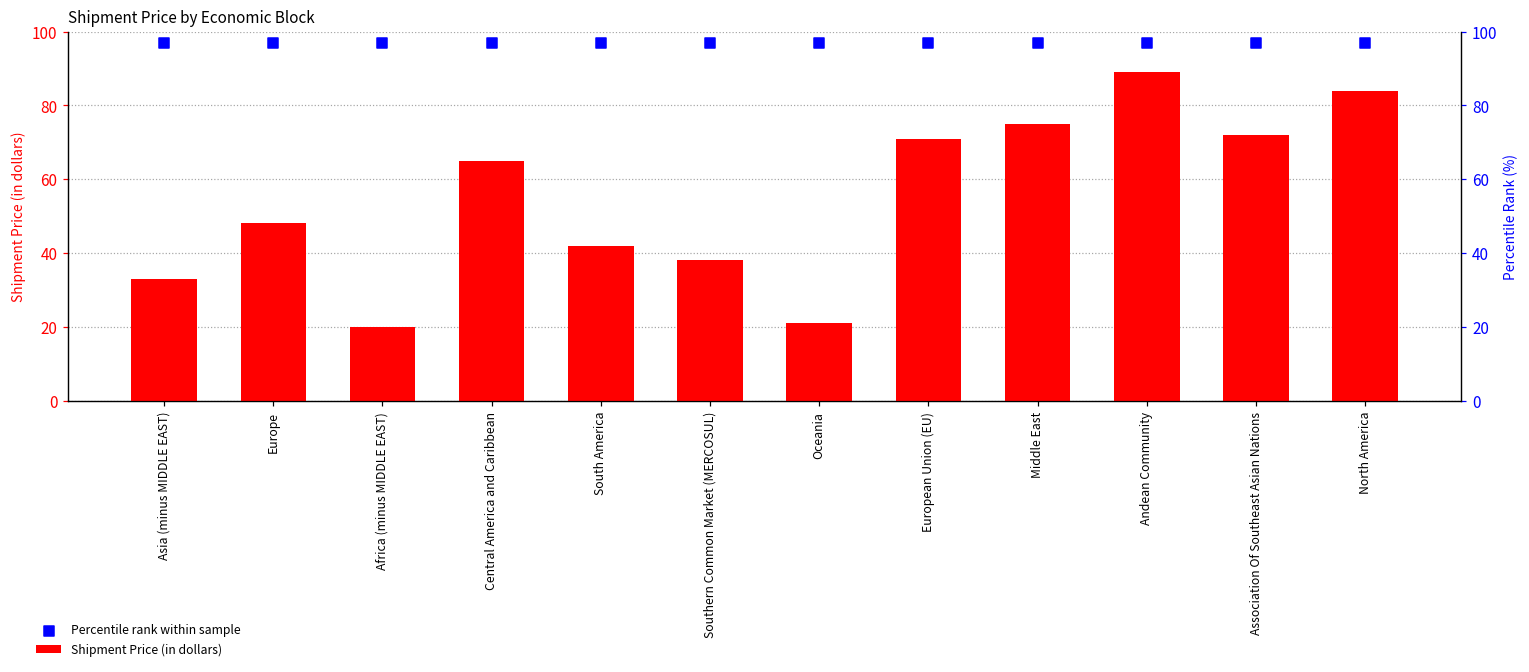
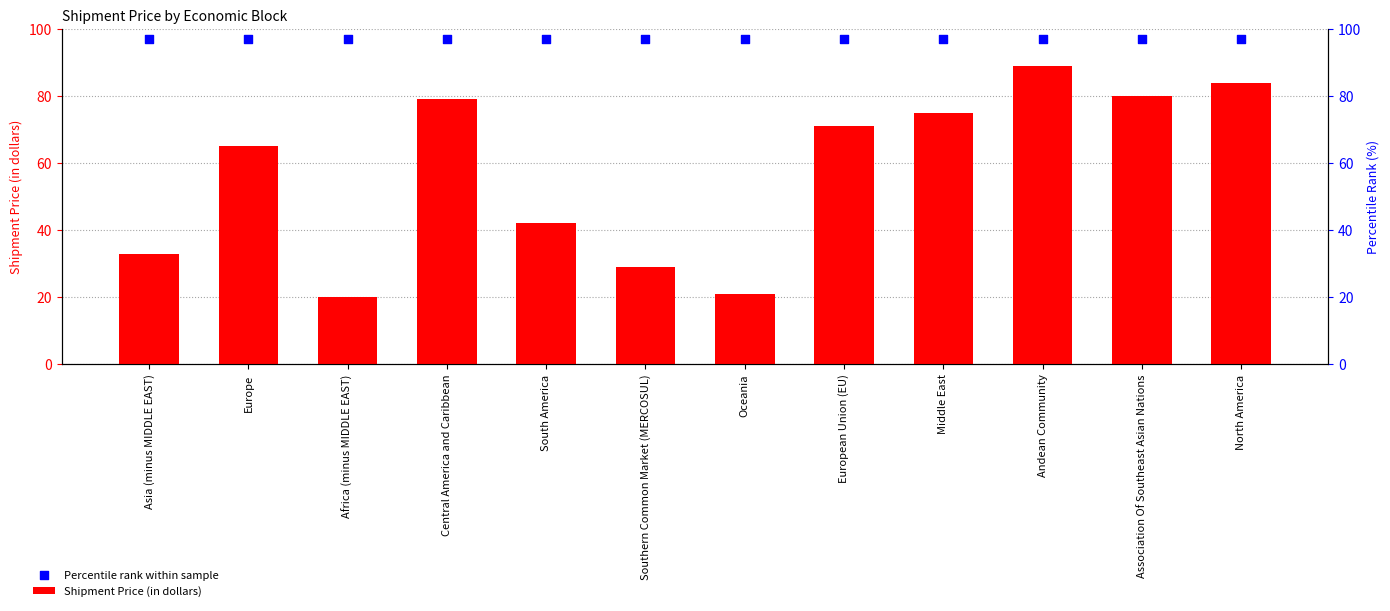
Shipment Price (in dollars), Europe: 48 -> 65
Shipment Price (in dollars), Central America and Caribbean: 65 -> 79
Shipment Price (in dollars), Southern Common Market (MERCOSUL): 38 -> 29
Shipment Price (in dollars), Association Of Southeast Asian Nations: 72 -> 80
